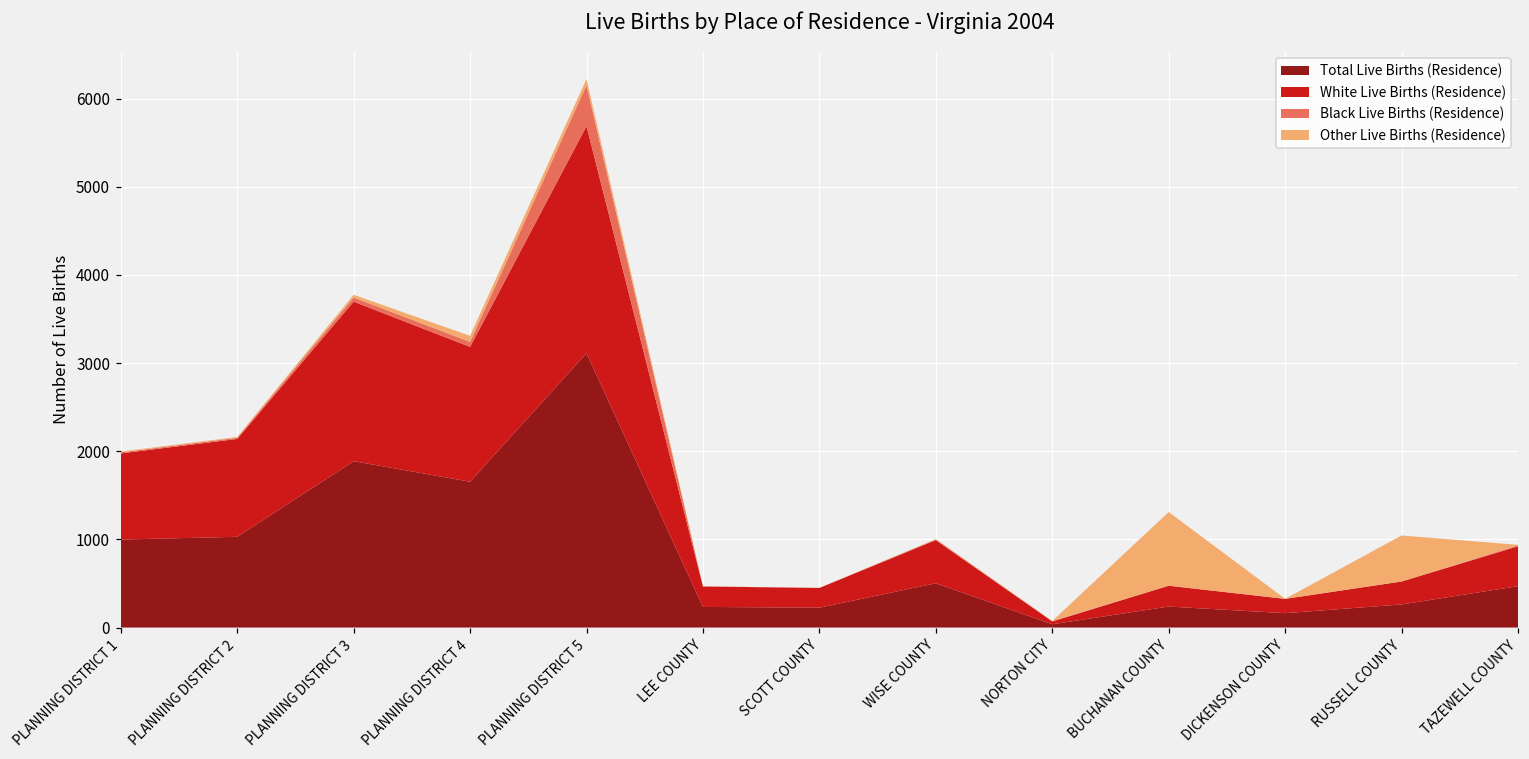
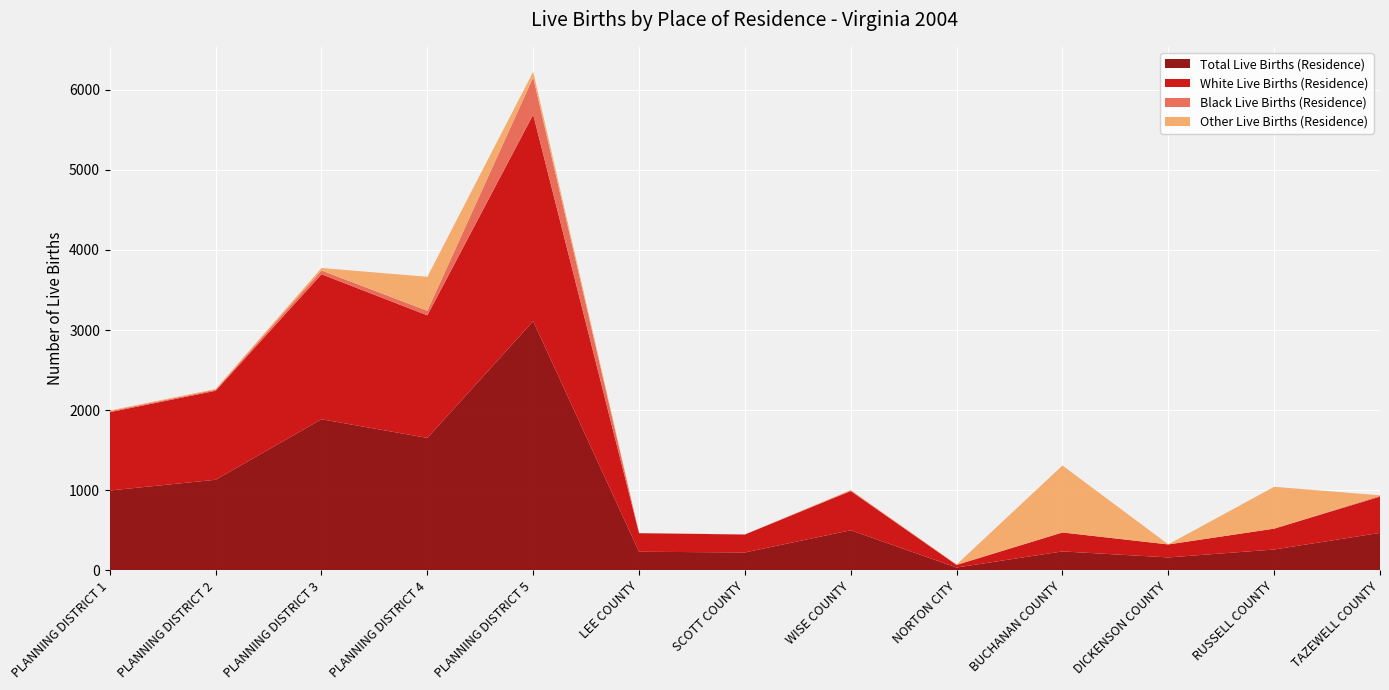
Total Live Births (Residence), PLANNING DISTRICT 2: 1000 -> 1100
Other Live Births (Residence), PLANNING DISTRICT 4: 100 -> 400
